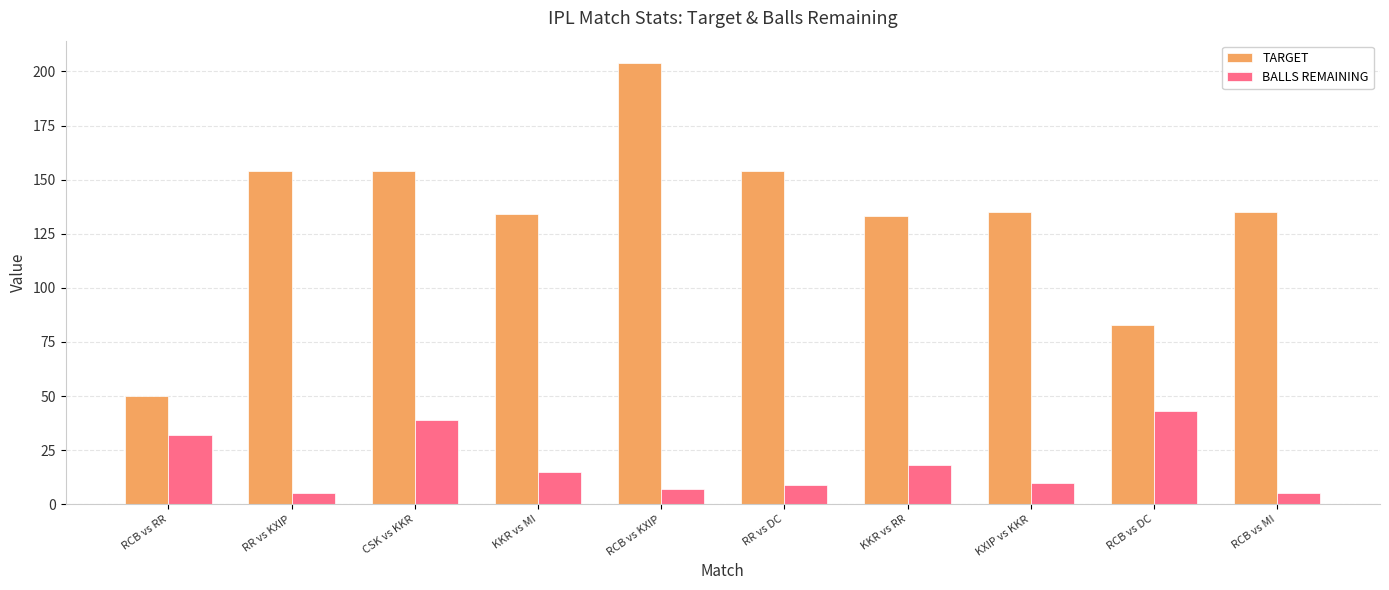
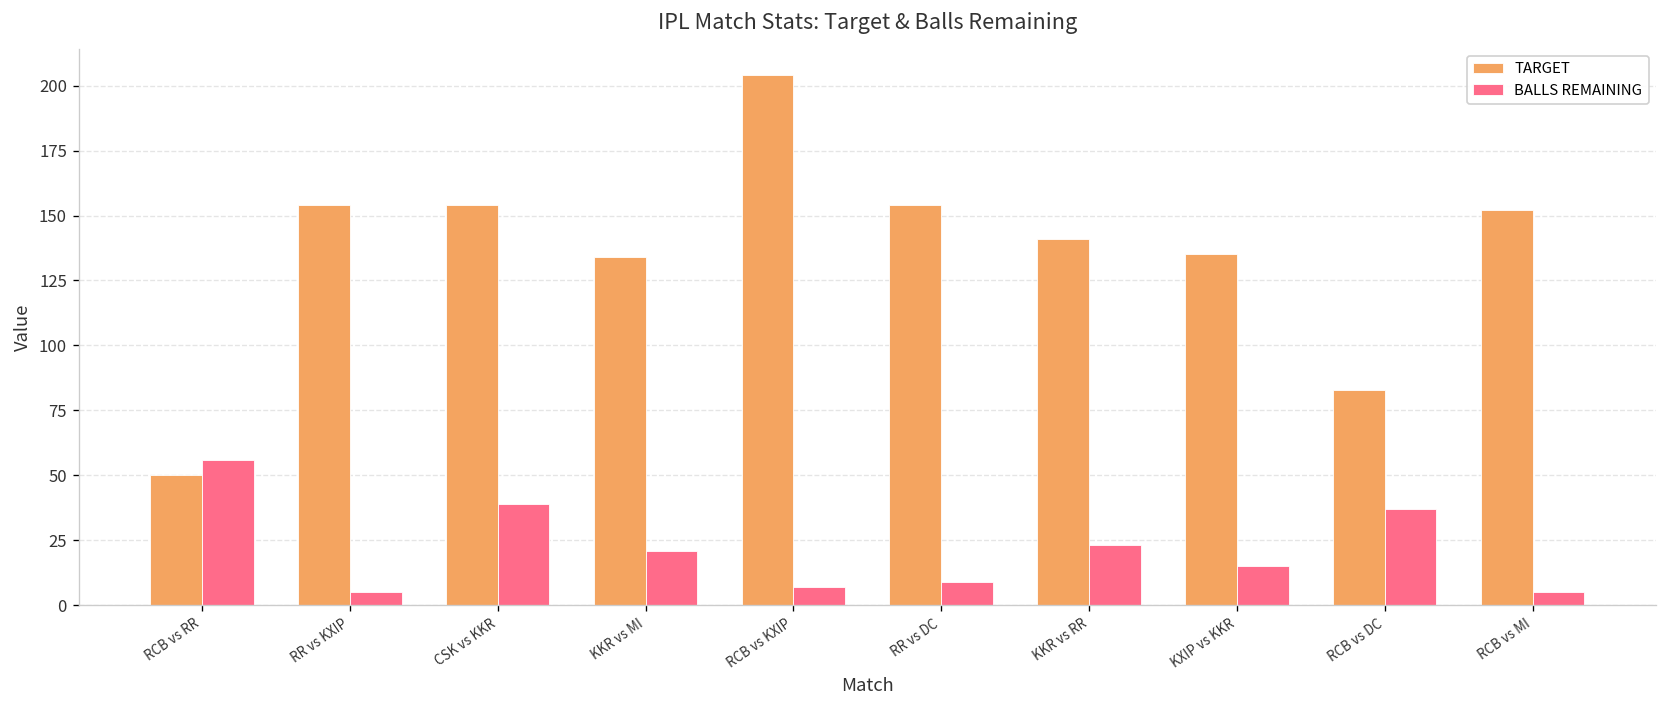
BALLS REMAINING, RCB vs RR: 32 -> 56
BALLS REMAINING, KKR vs MI: 15 -> 21
TARGET, KKR vs RR: 133 -> 141
BALLS REMAINING, KKR vs RR: 18 -> 23
BALLS REMAINING, KXIP vs KKR: 10 -> 15
BALLS REMAINING, RCB vs DC: 43 -> 37
TARGET, RCB vs MI: 135 -> 152
